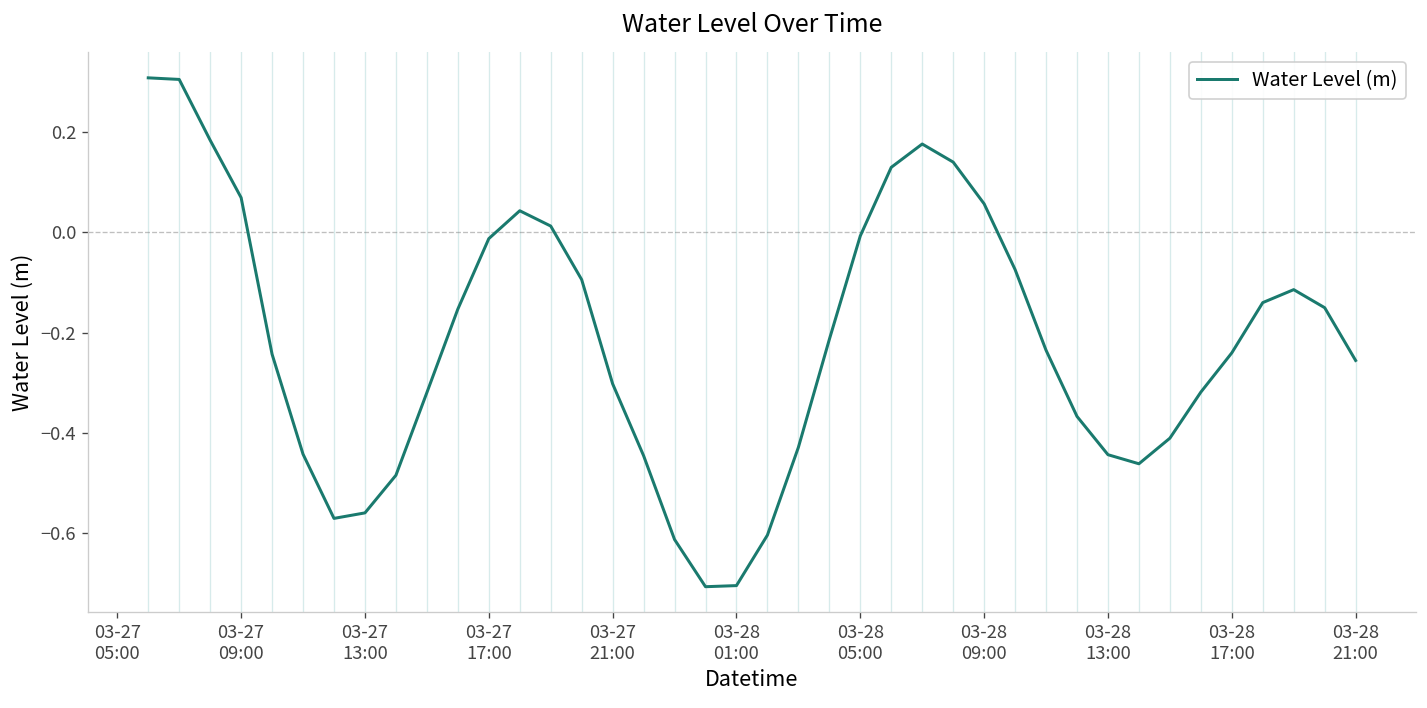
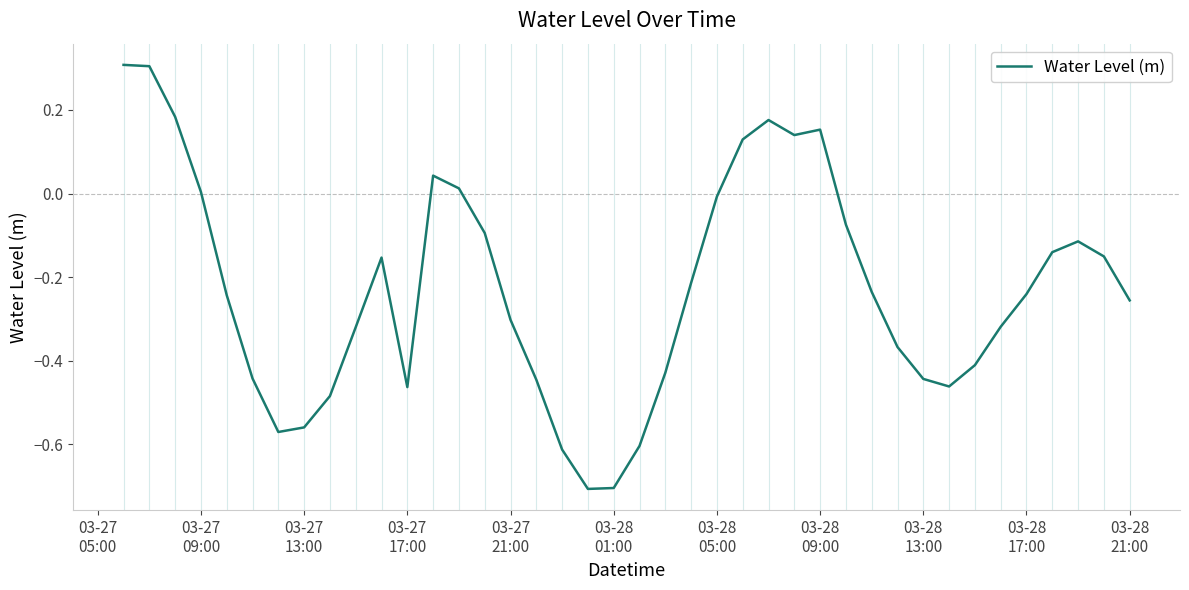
03-27 09:00: 0.07 -> 0.00
03-27 17:00: -0.01 -> -0.46
03-28 09:00: 0.06 -> 0.15
